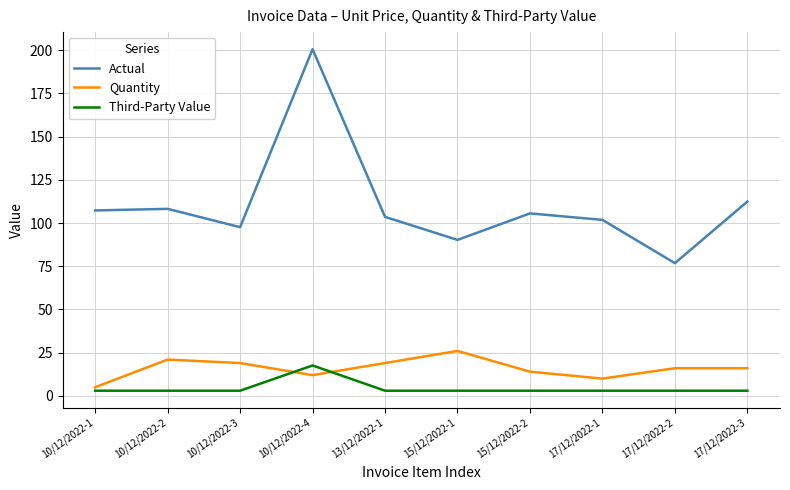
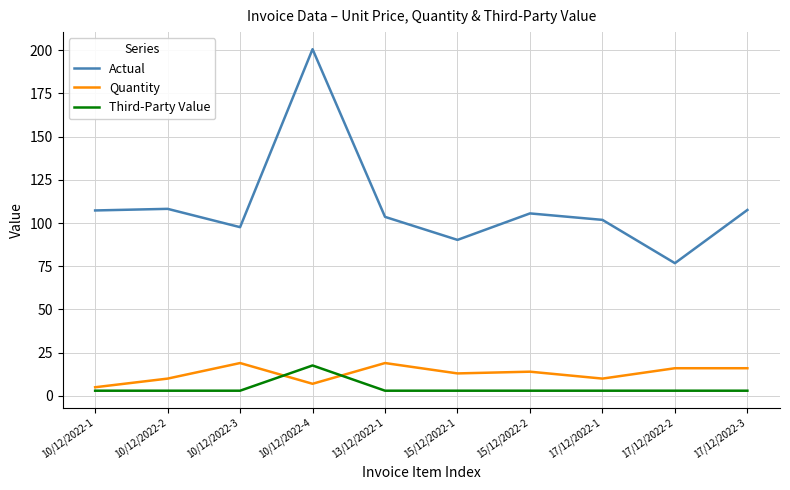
Quantity, 10/12/2022-2: 21 -> 10
Quantity, 10/12/2022-4: 12 -> 7
Quantity, 15/12/2022-1: 26 -> 13
Actual, 17/12/2022-3: 112 -> 108
